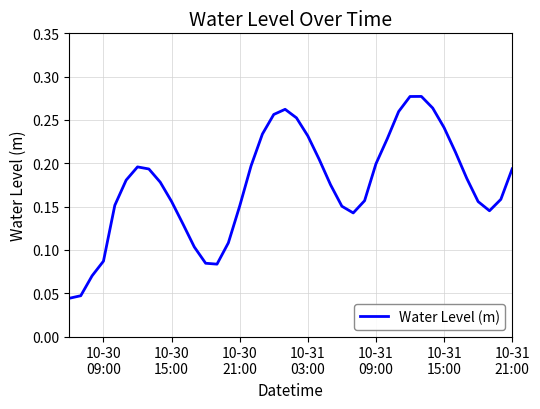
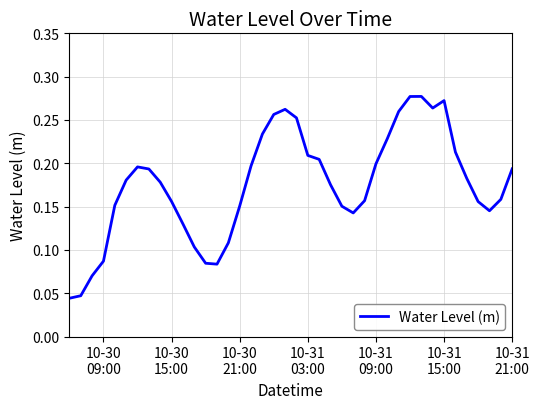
10-31 03:00: 0.23 -> 0.21
10-31 15:00: 0.24 -> 0.27
